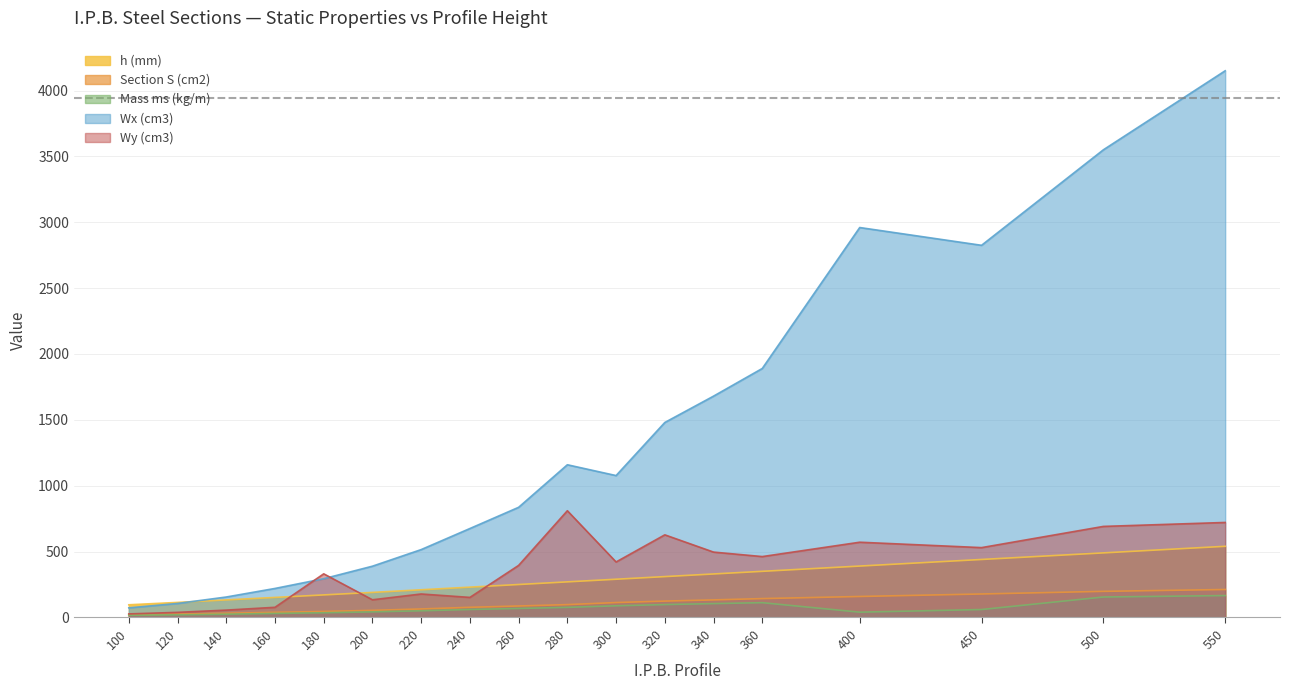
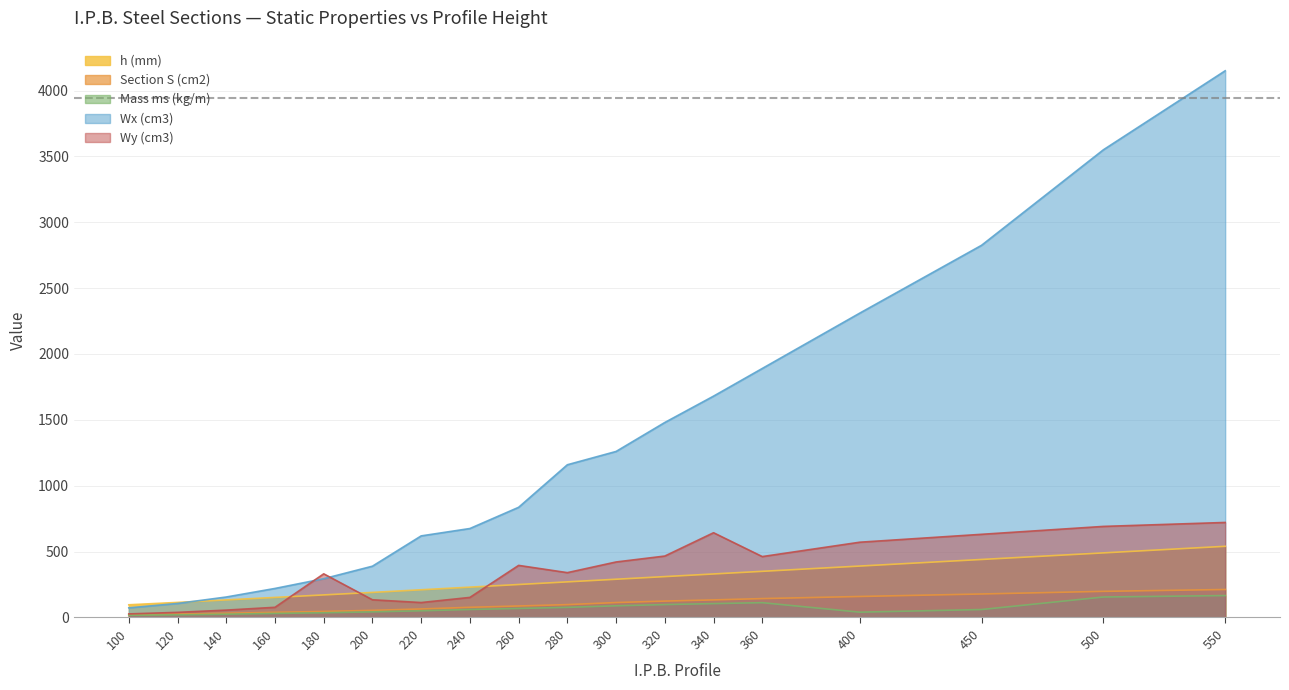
Wx (cm3), 220: 520 -> 620
Wy (cm3), 220: 180 -> 110
Wy (cm3), 280: 810 -> 340
Wx (cm3), 300: 1080 -> 1260
Wy (cm3), 320: 630 -> 470
Wy (cm3), 340: 500 -> 640
Wx (cm3), 400: 2960 -> 2310
Wy (cm3), 450: 530 -> 630
